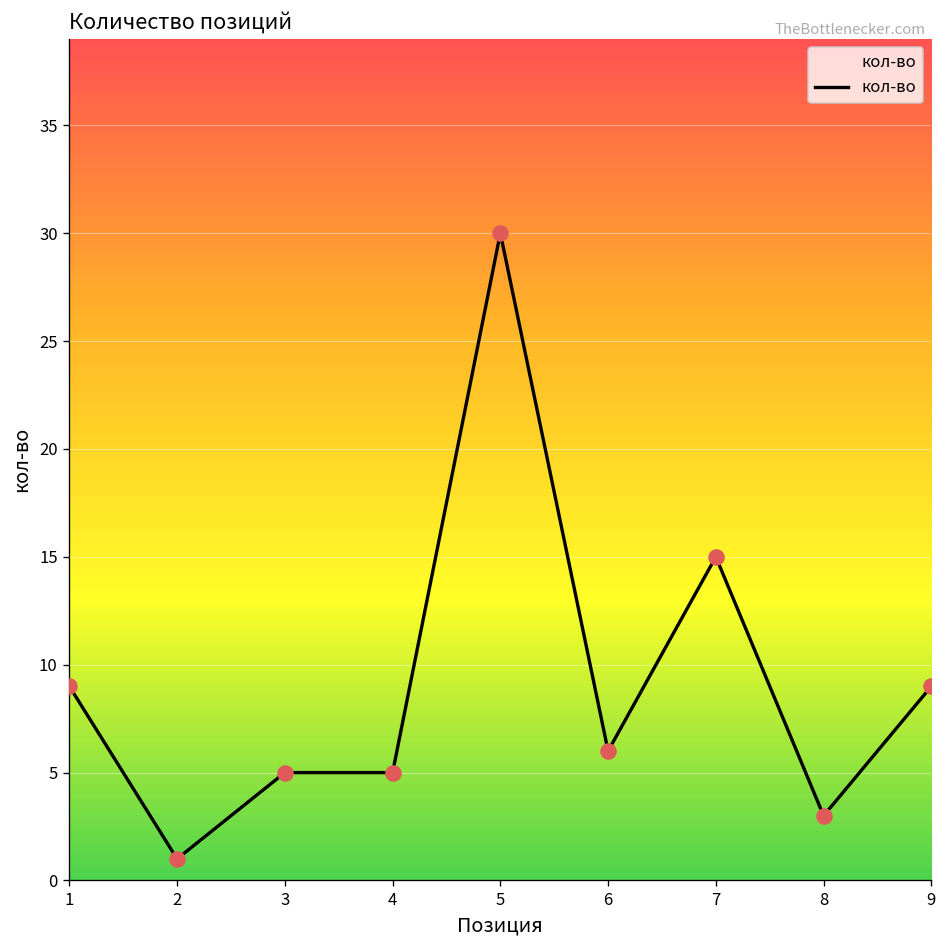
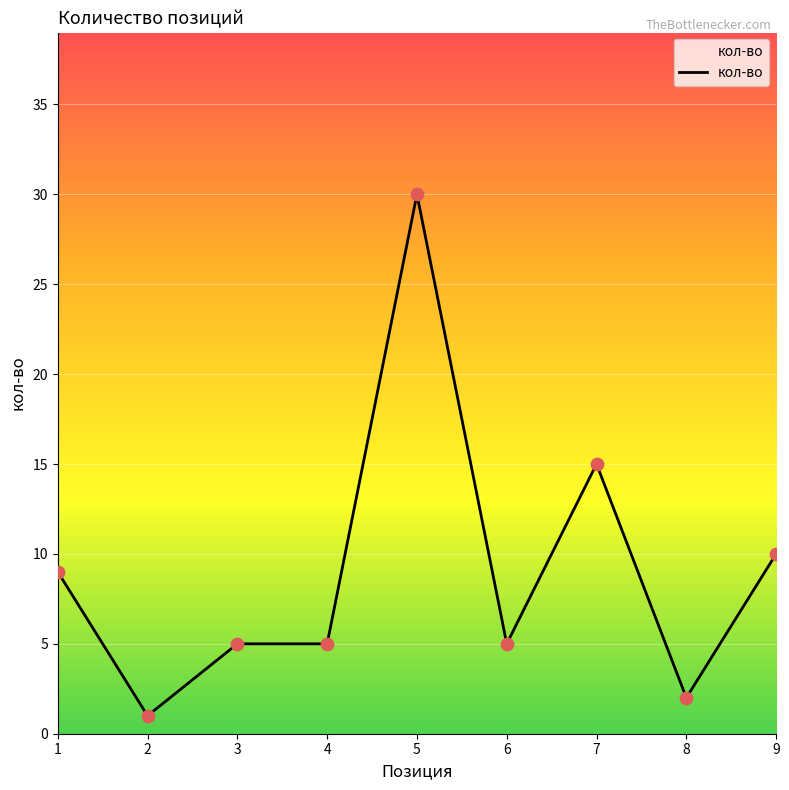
6: 6 -> 5
8: 3 -> 2
9: 9 -> 10
